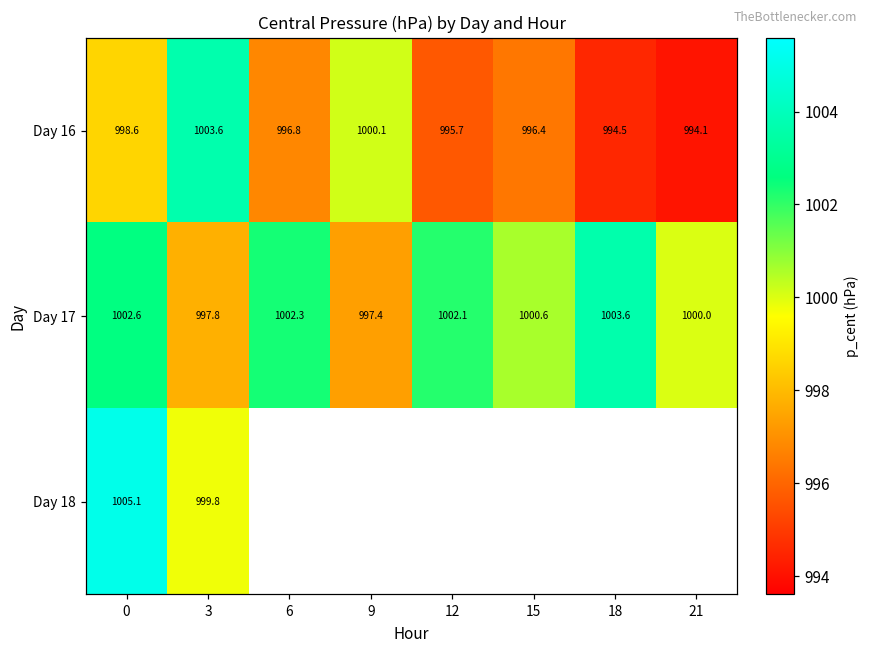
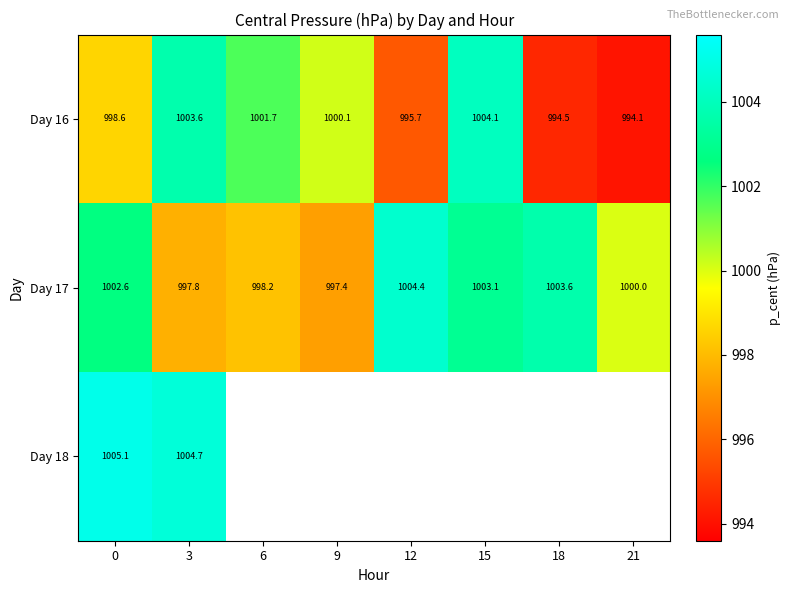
Day 16, 6: 996.8 -> 1001.7
Day 16, 15: 996.4 -> 1004.1
Day 17, 6: 1002.3 -> 998.2
Day 17, 12: 1002.1 -> 1004.4
Day 17, 15: 1000.6 -> 1003.1
Day 18, 3: 999.8 -> 1004.7
